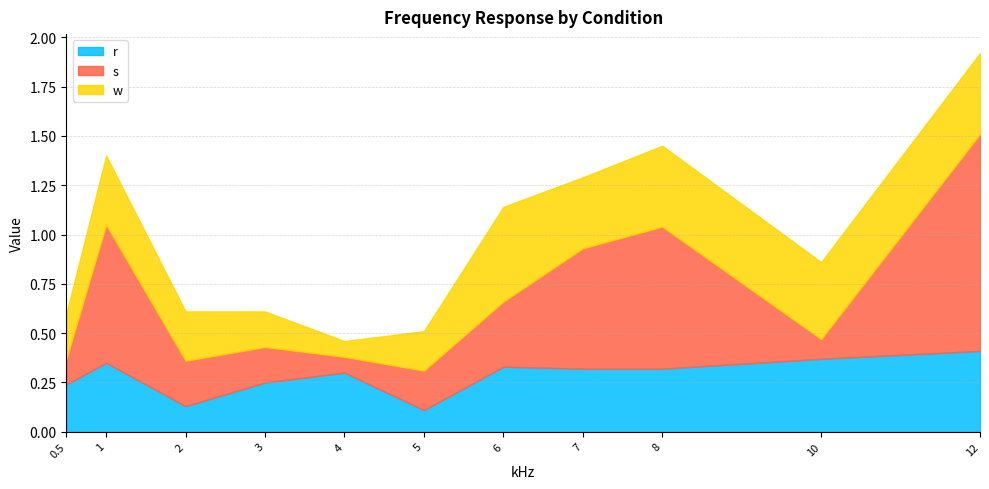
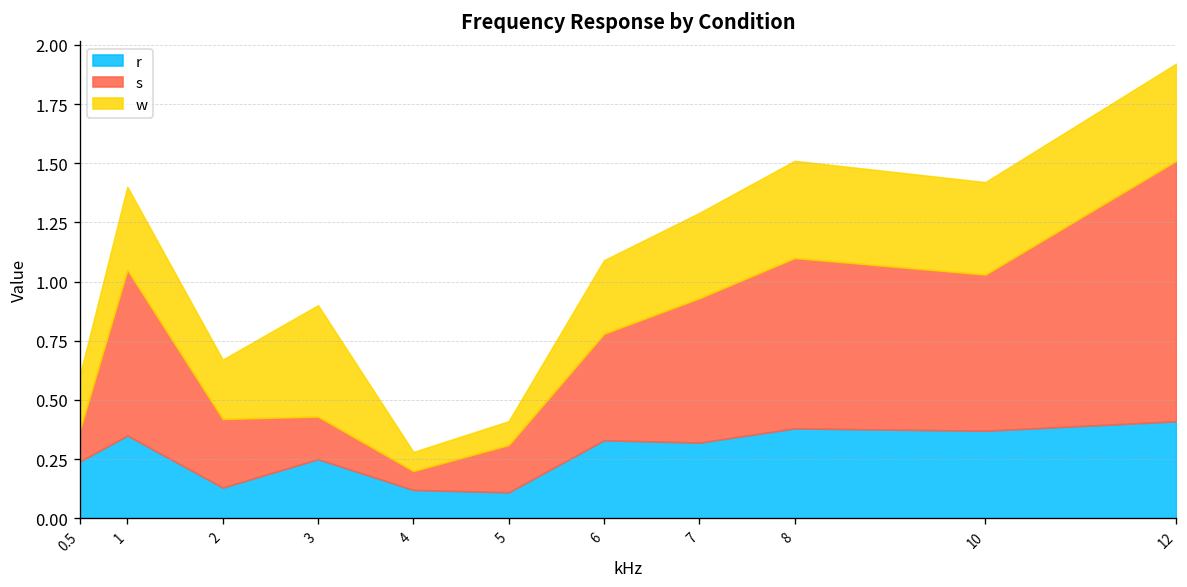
s, 2: 0.23 -> 0.29
w, 3: 0.18 -> 0.47
r, 4: 0.30 -> 0.12
w, 5: 0.2 -> 0.1
s, 6: 0.33 -> 0.45
w, 6: 0.48 -> 0.31
r, 8: 0.32 -> 0.38
s, 10: 0.10 -> 0.66
